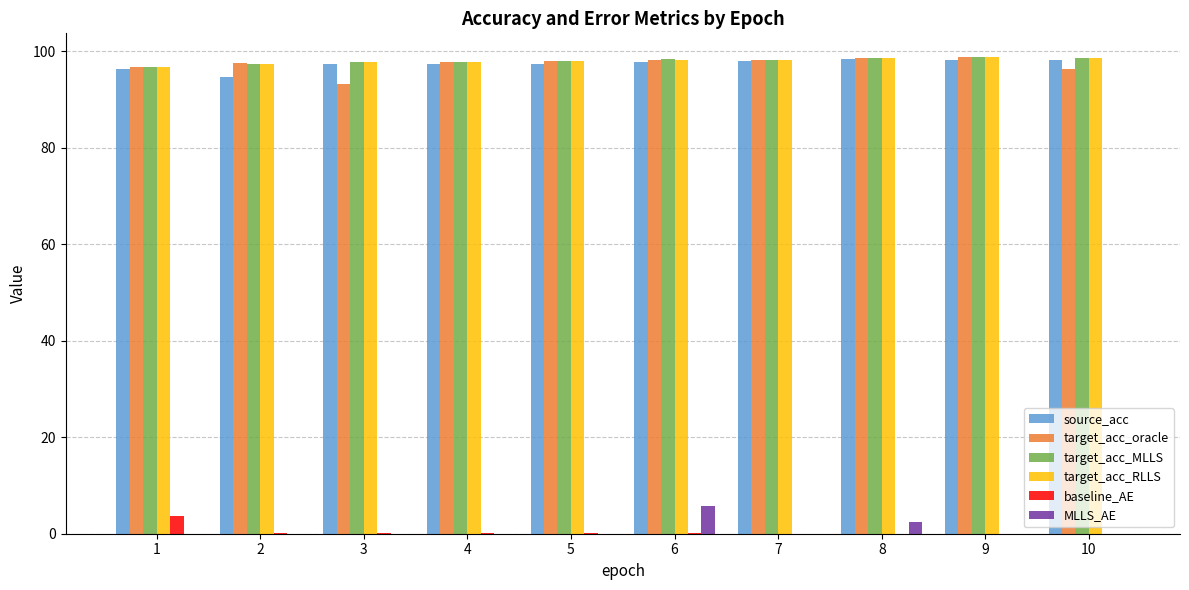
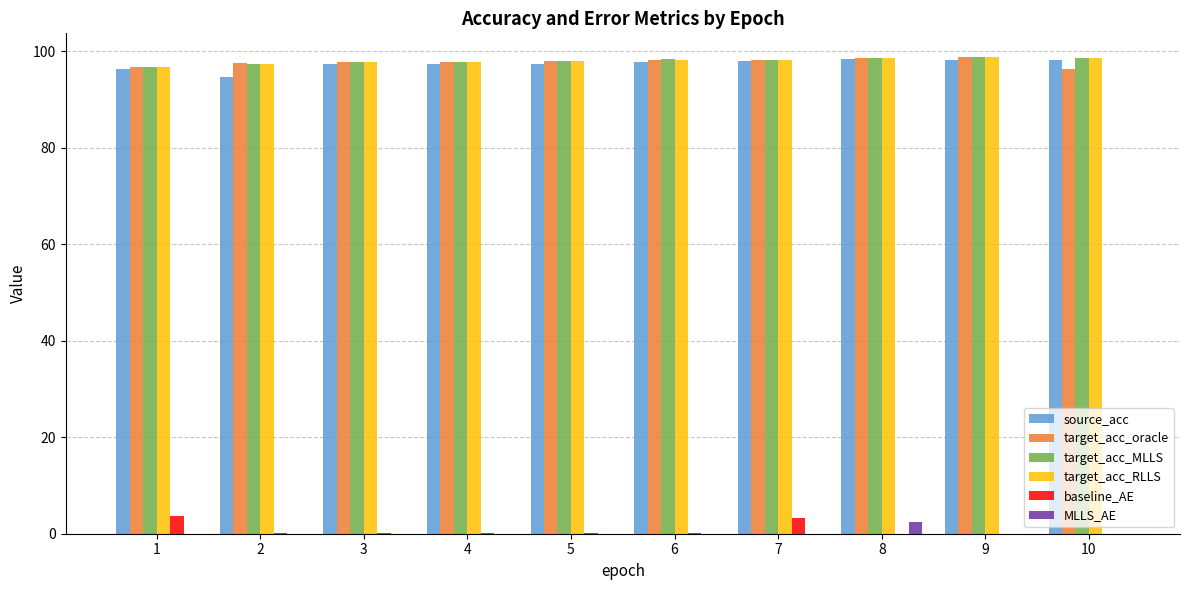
target_acc_oracle, 3: 93 -> 98
MLLS_AE, 6: 6 -> 0
baseline_AE, 7: 0 -> 3
